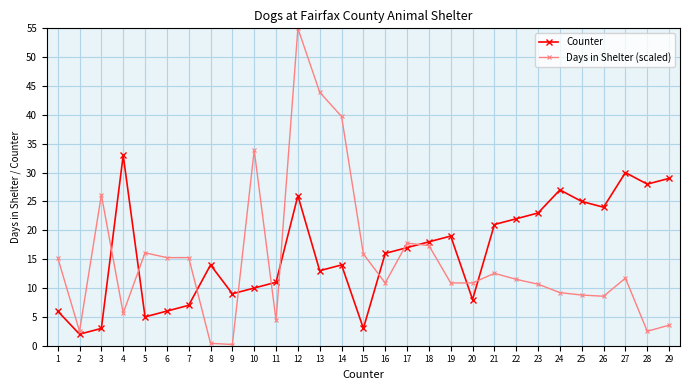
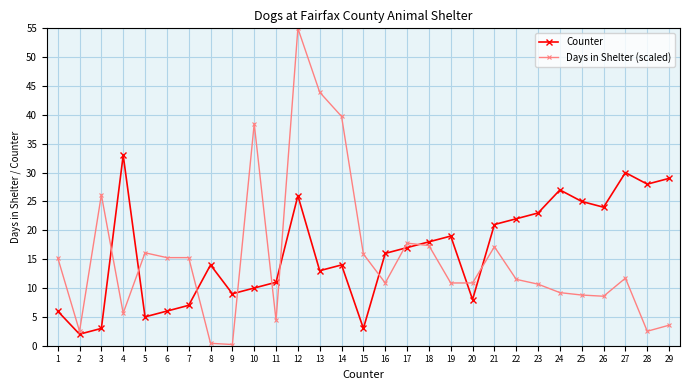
Days in Shelter (scaled), 10: 34 -> 38
Days in Shelter (scaled), 21: 13 -> 17
